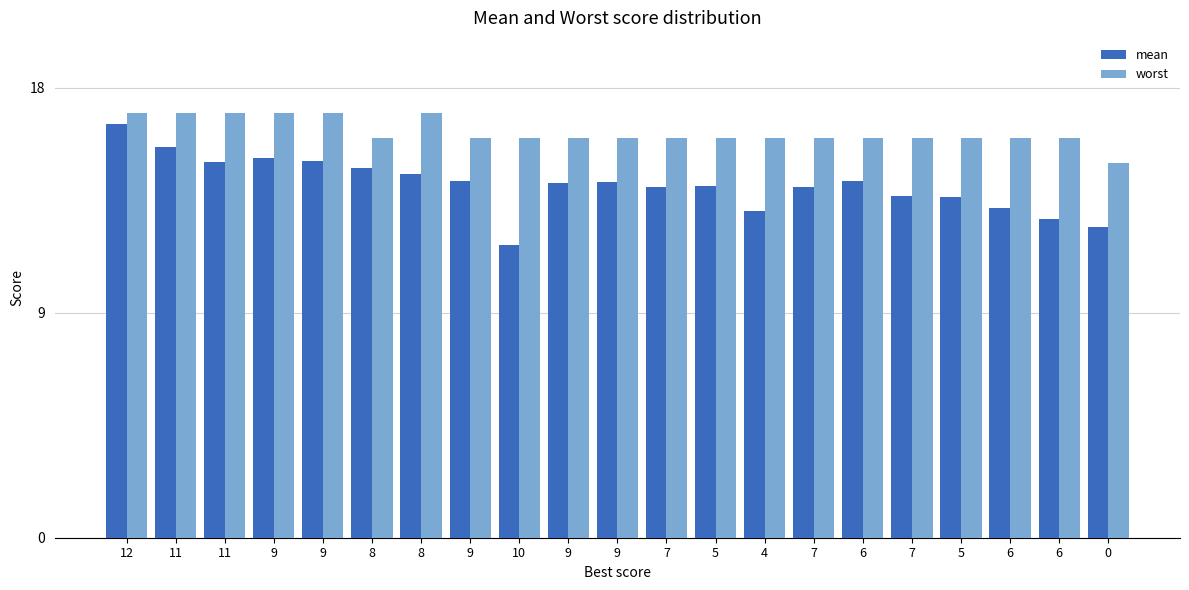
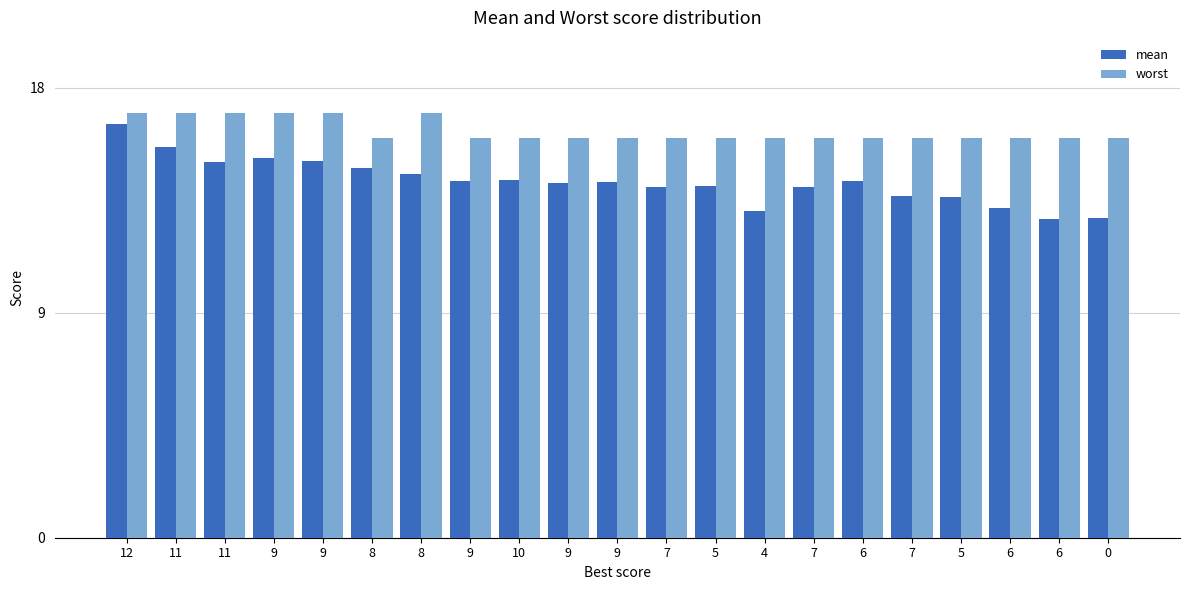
mean, 10: 11.7 -> 14.3
mean, 0: 12.4 -> 12.8
worst, 0: 15 -> 16
